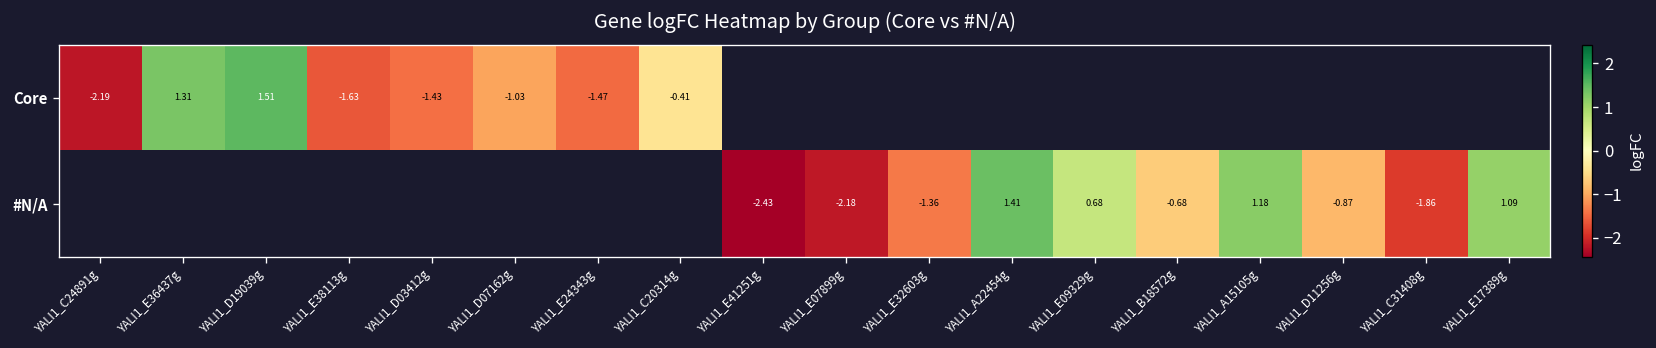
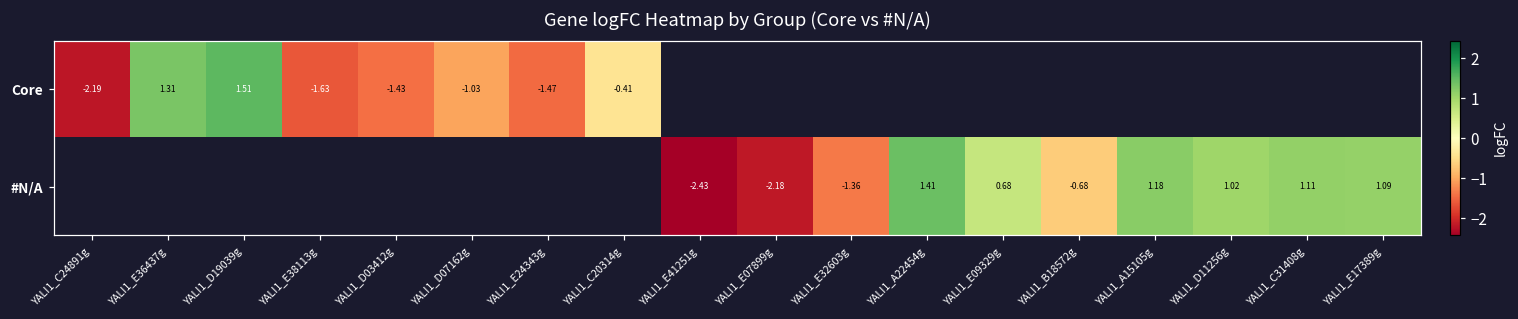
#N/A, YALI1_D11256g: -0.87 -> 1.02
#N/A, YALI1_C31408g: -1.86 -> 1.11
